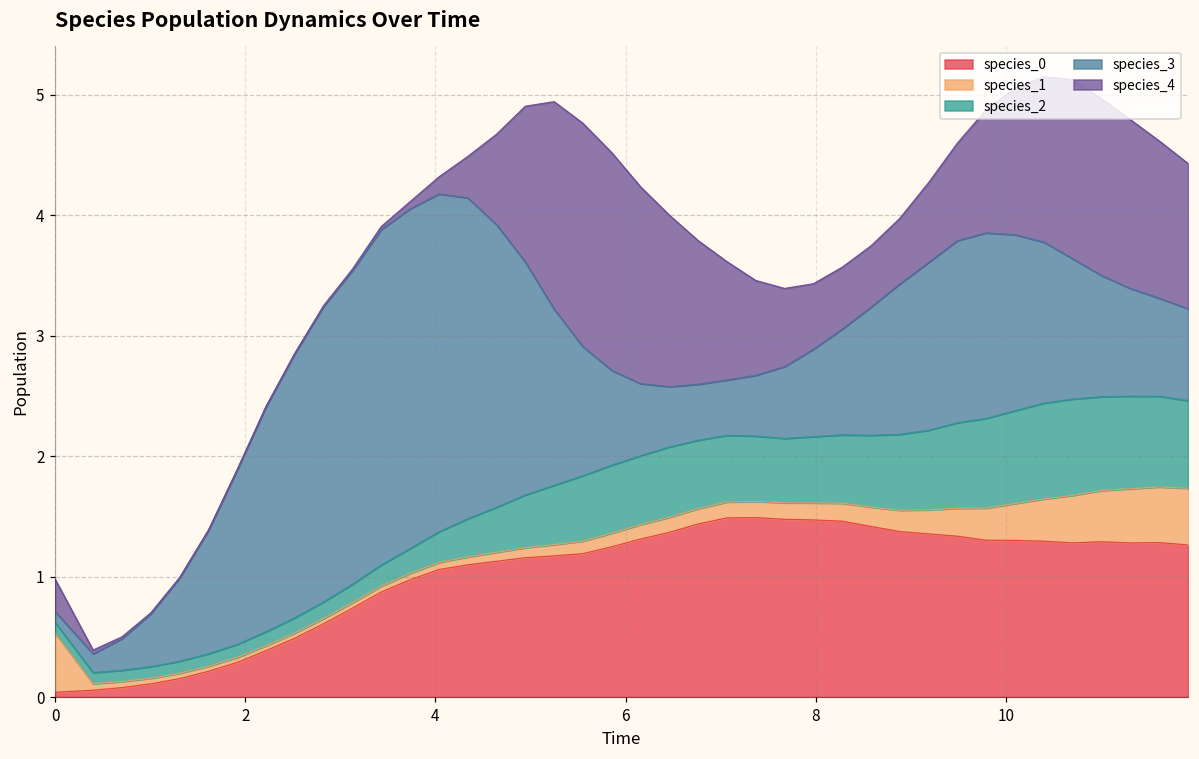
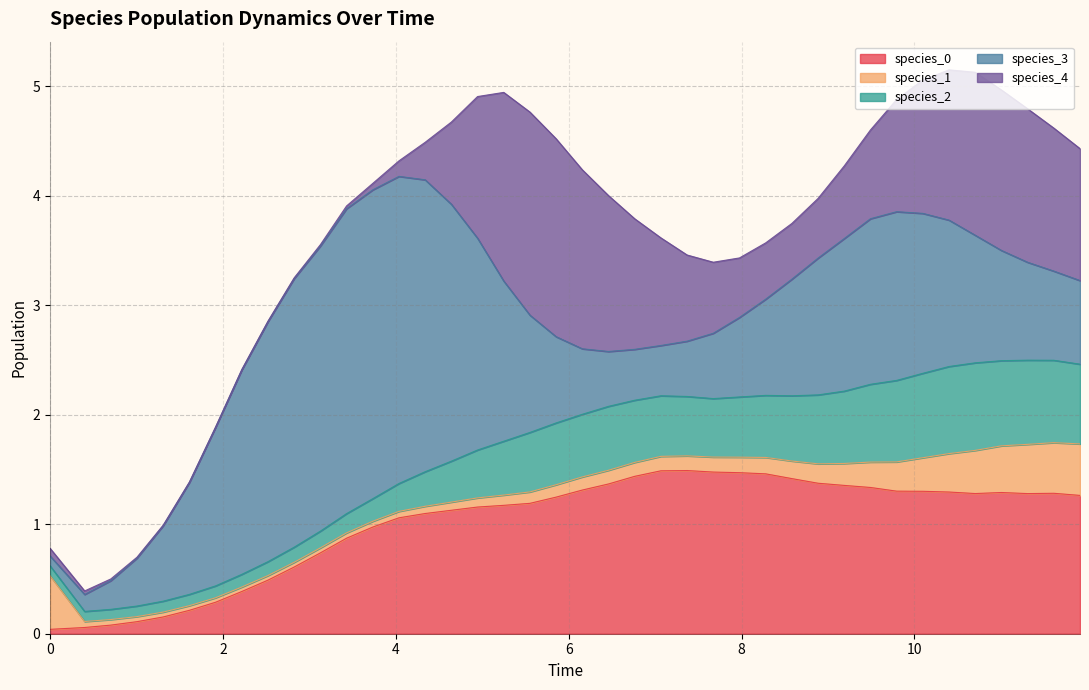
species_4, 0: 0.27 -> 0.07
